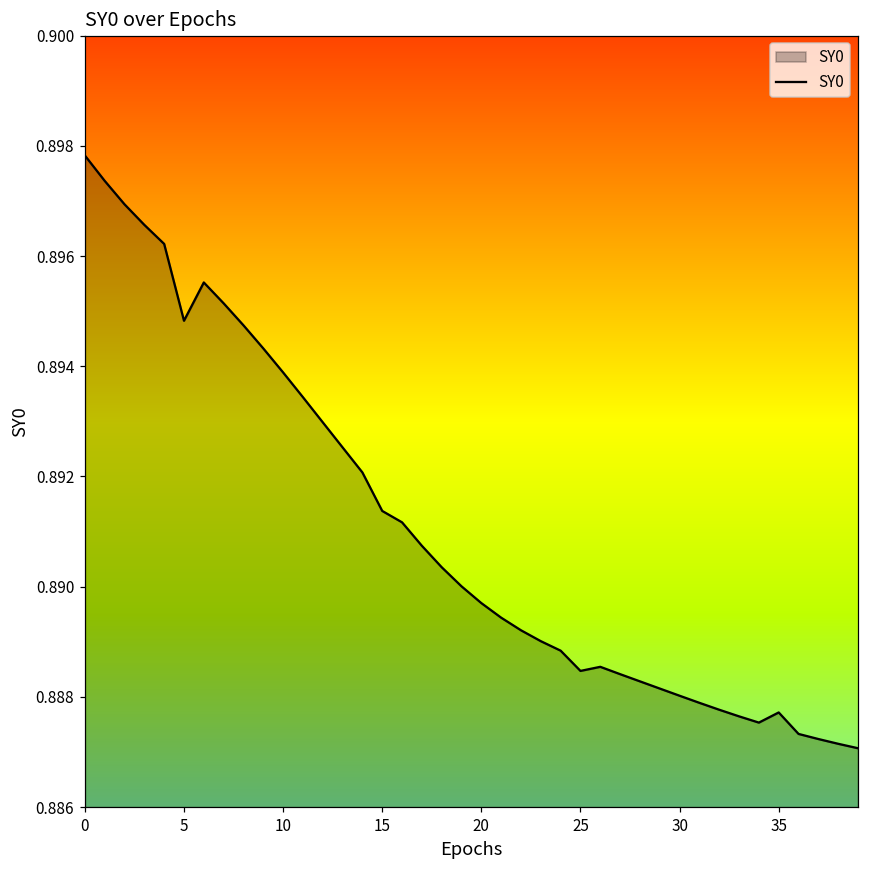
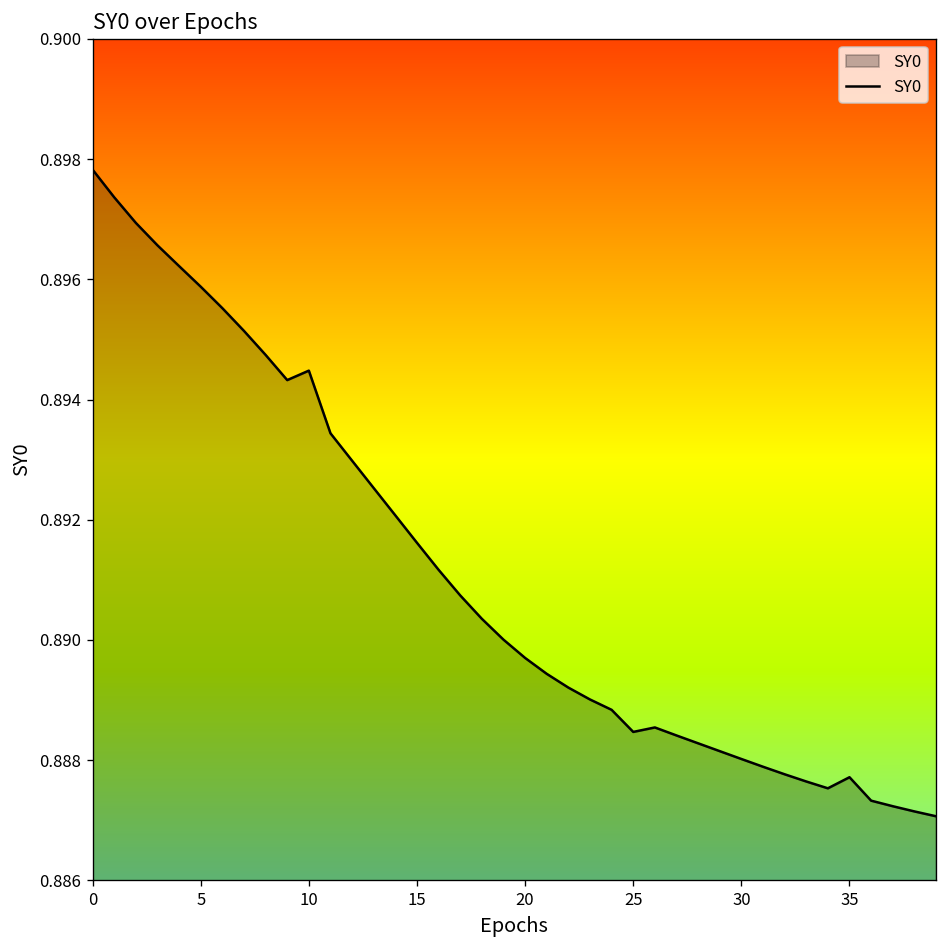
5: 0.8948 -> 0.8959
10: 0.8939 -> 0.8945
15: 0.8914 -> 0.8916
